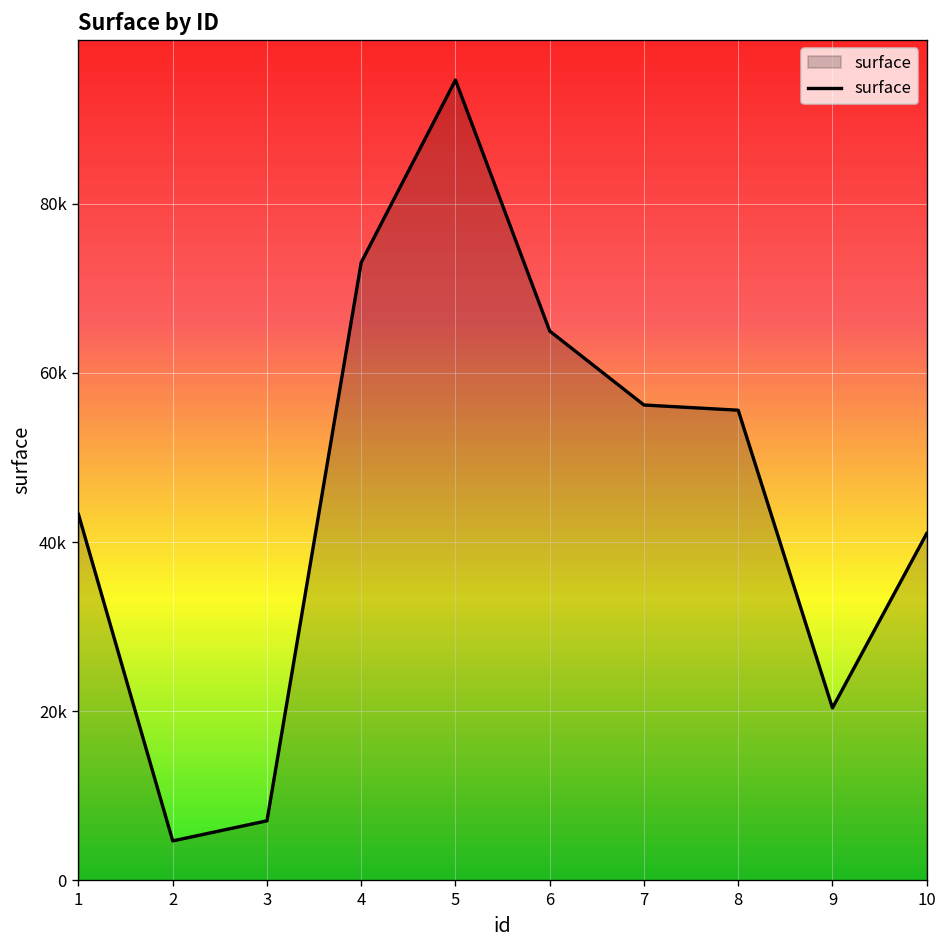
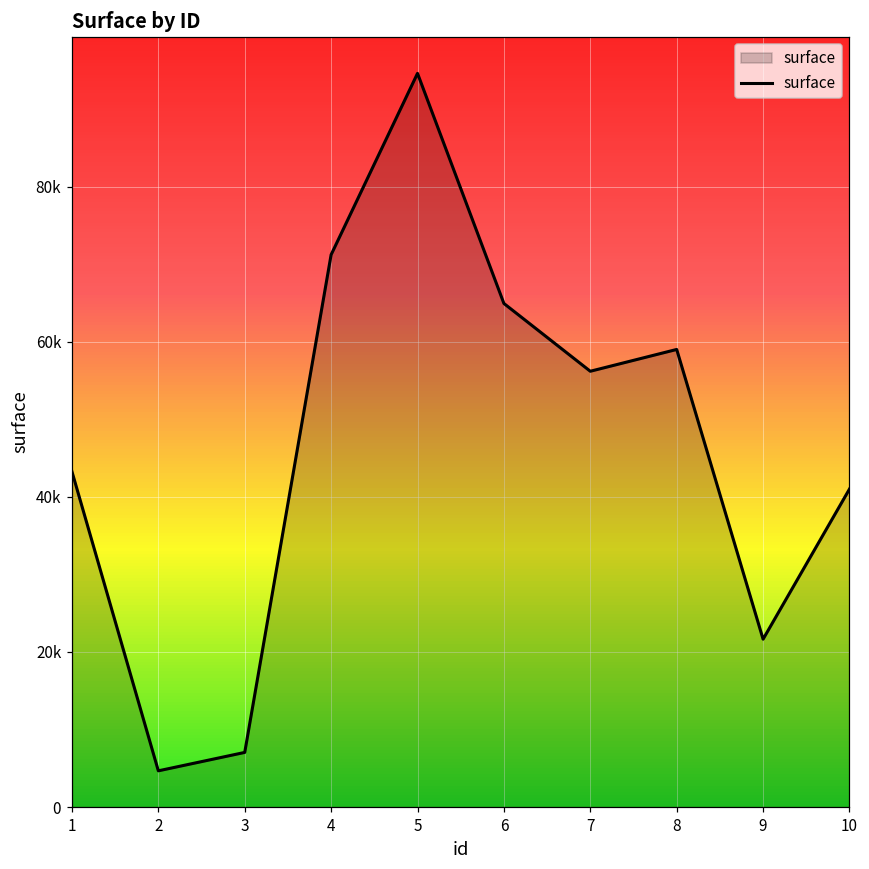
4: 73000 -> 71000
8: 56000 -> 59000
9: 20000 -> 22000
